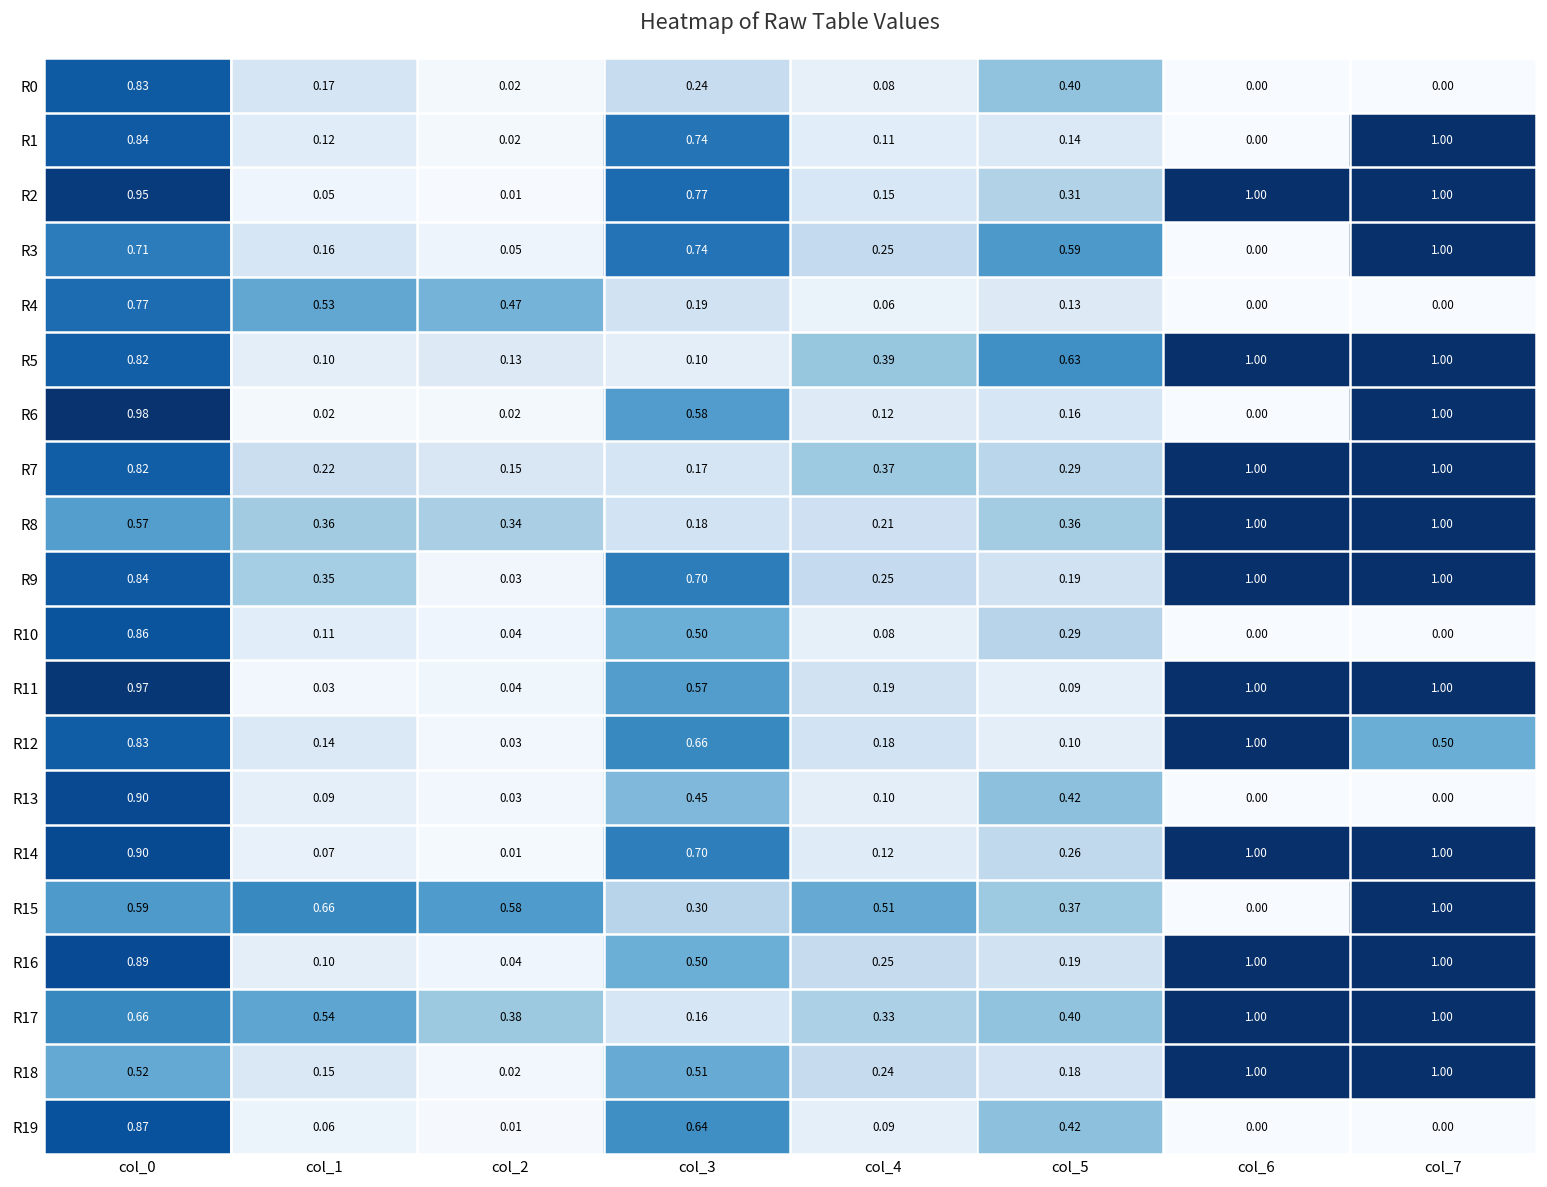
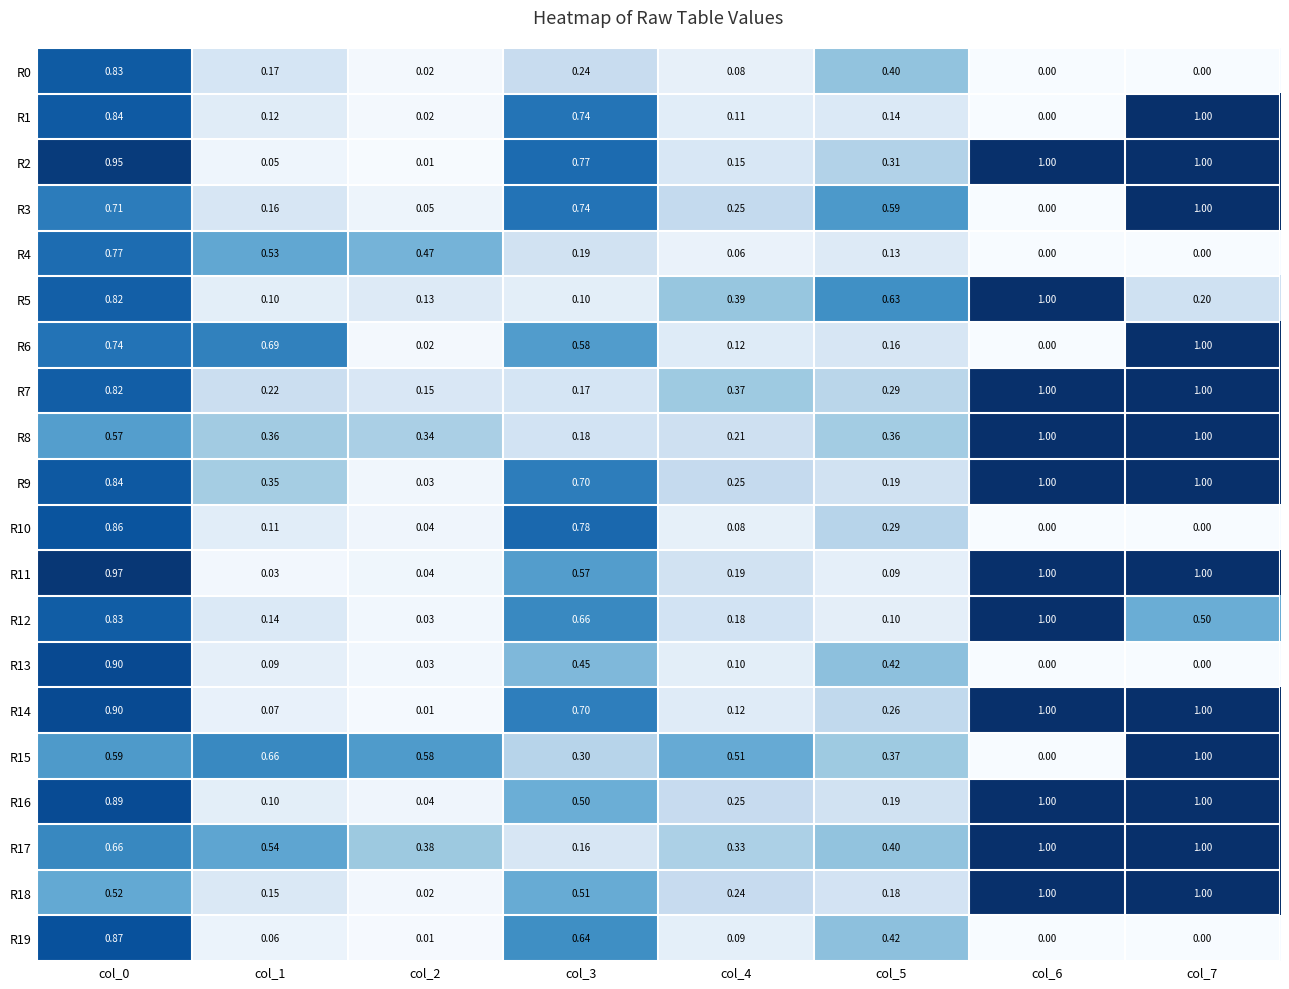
R5, col_7: 1.00 -> 0.20
R6, col_0: 0.98 -> 0.74
R6, col_1: 0.02 -> 0.69
R10, col_3: 0.50 -> 0.78
